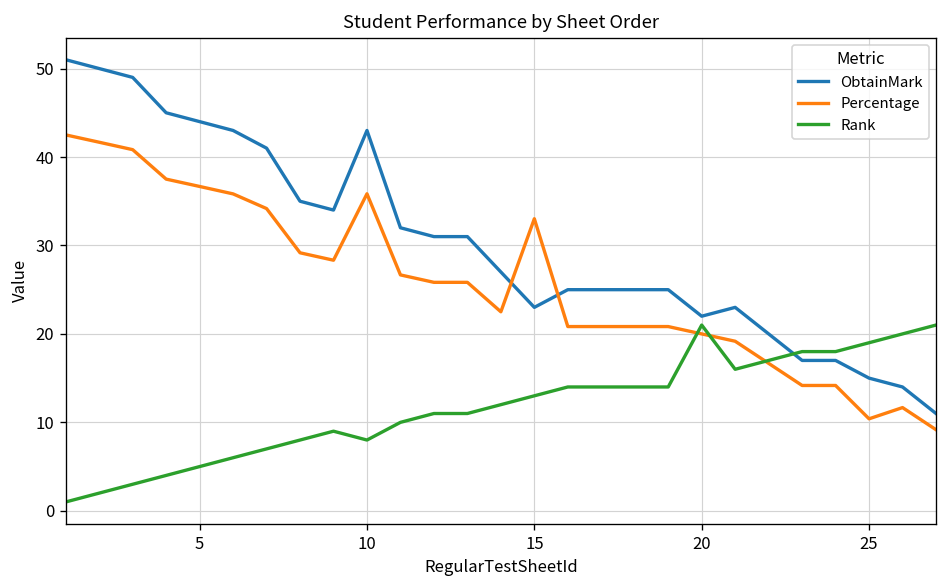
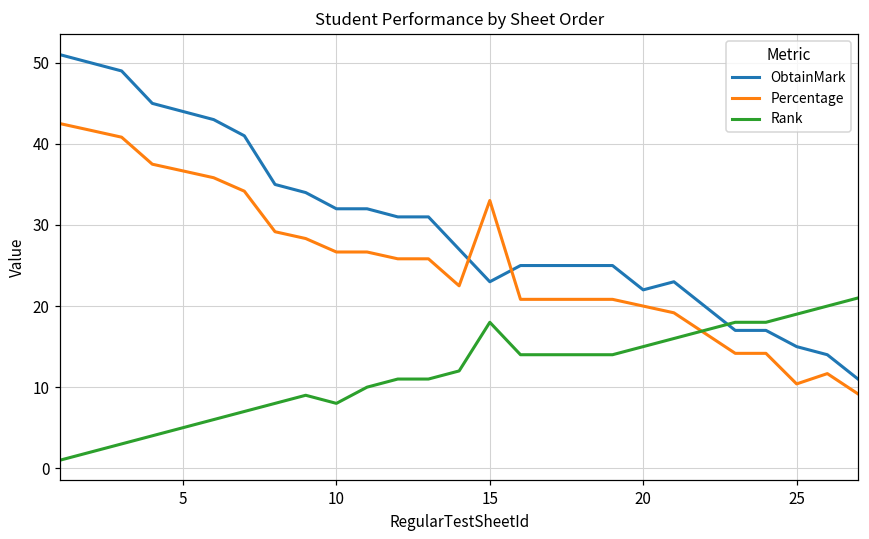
ObtainMark, 10: 43 -> 32
Percentage, 10: 36 -> 27
Rank, 15: 13 -> 18
Rank, 20: 21 -> 15
